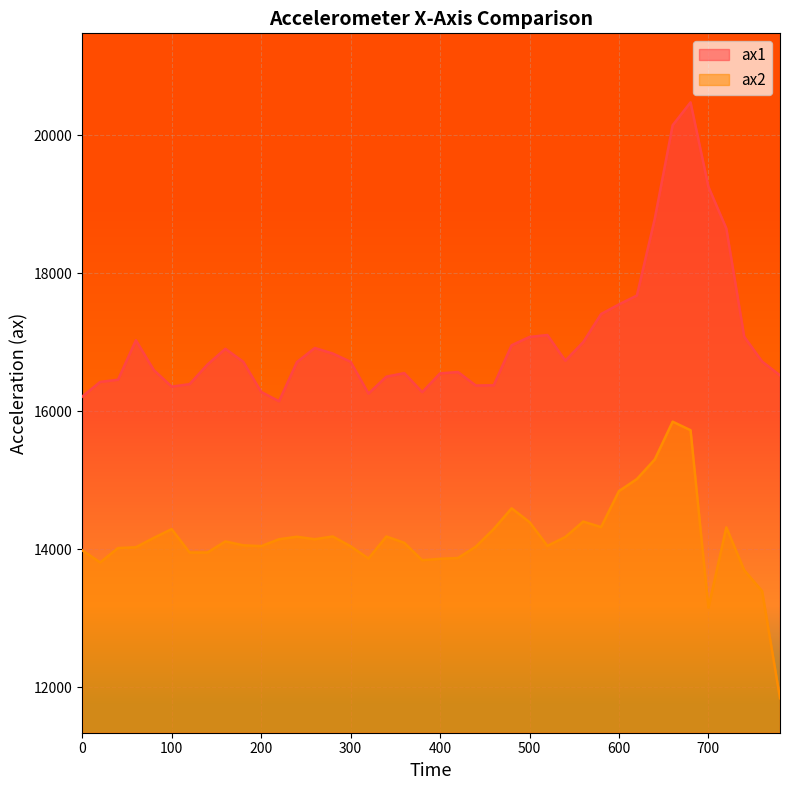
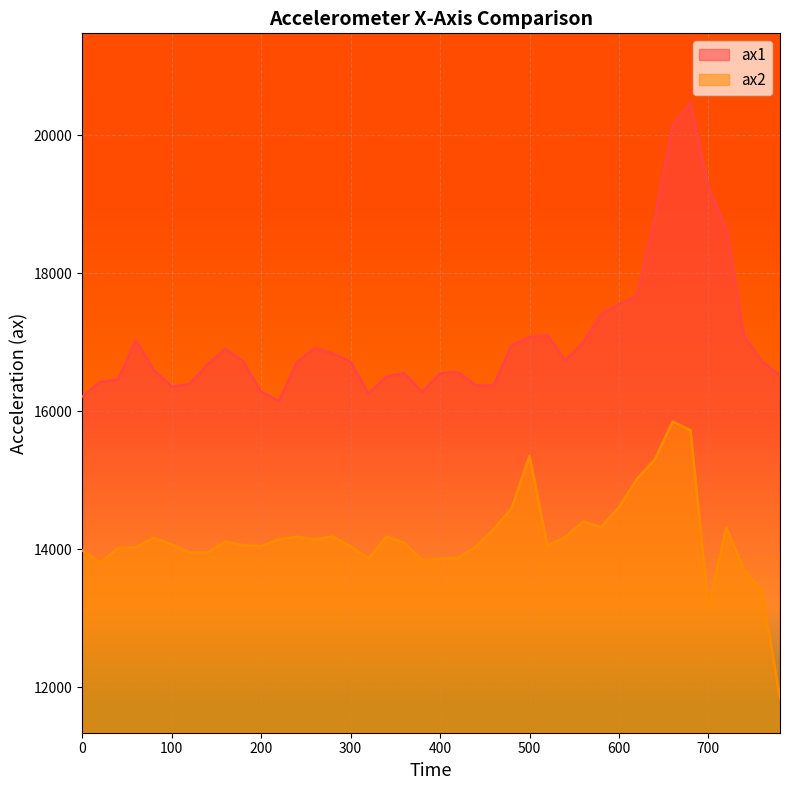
ax2, 100: 14300 -> 14100
ax2, 500: 14400 -> 15400
ax2, 600: 14800 -> 14600
